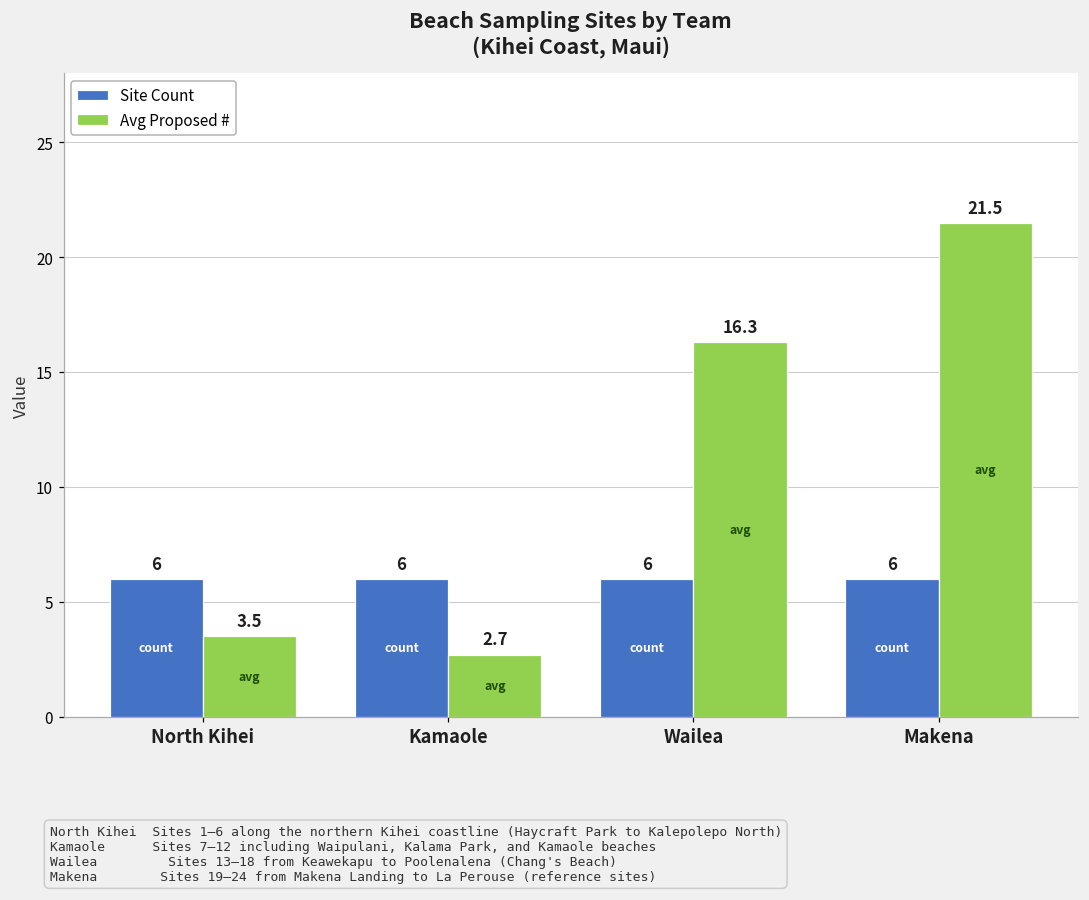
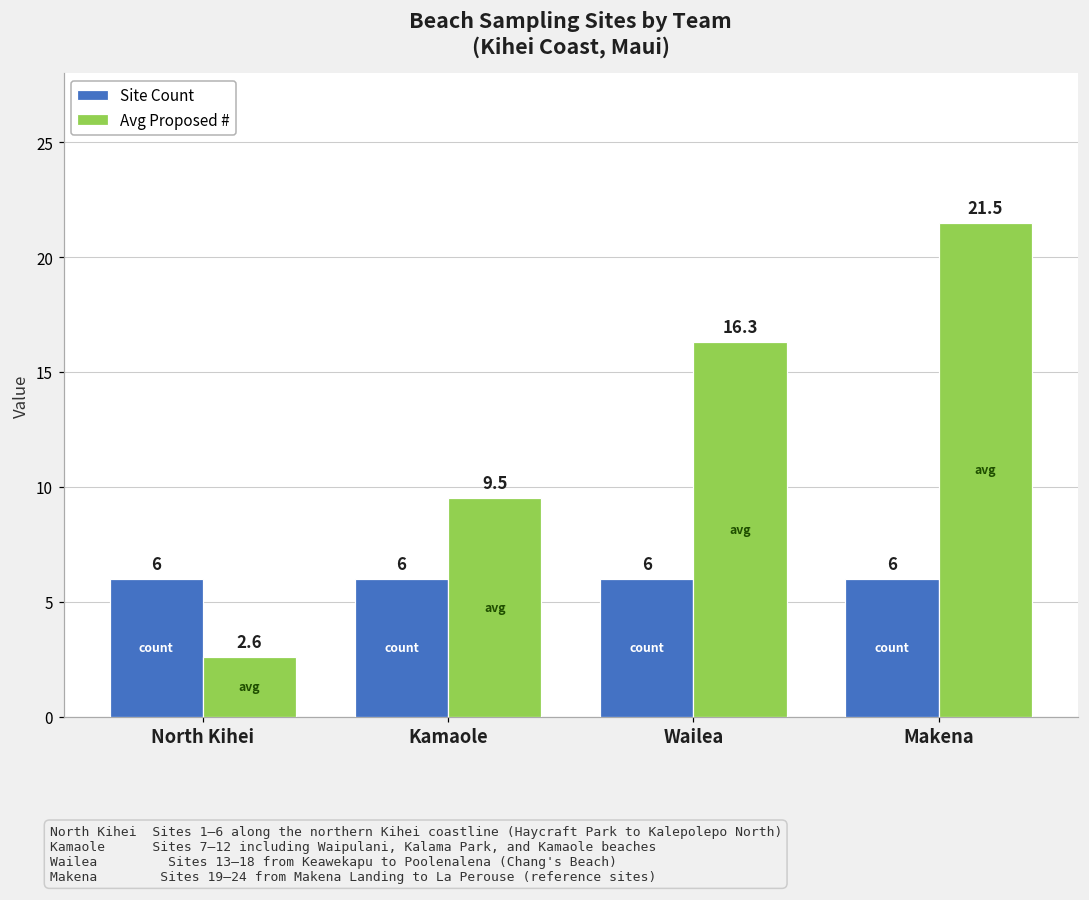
Avg Proposed #, North Kihei: 3.5 -> 2.6
Avg Proposed #, Kamaole: 2.7 -> 9.5
